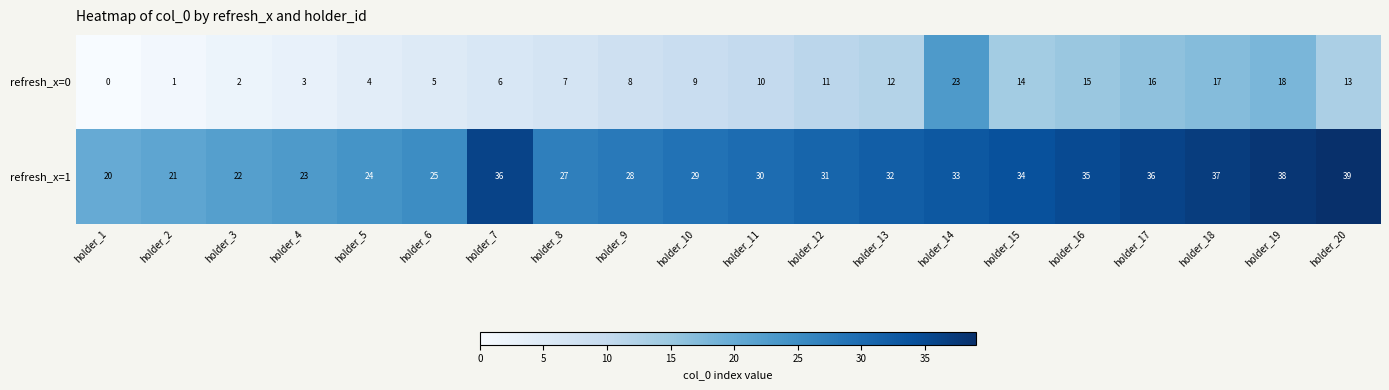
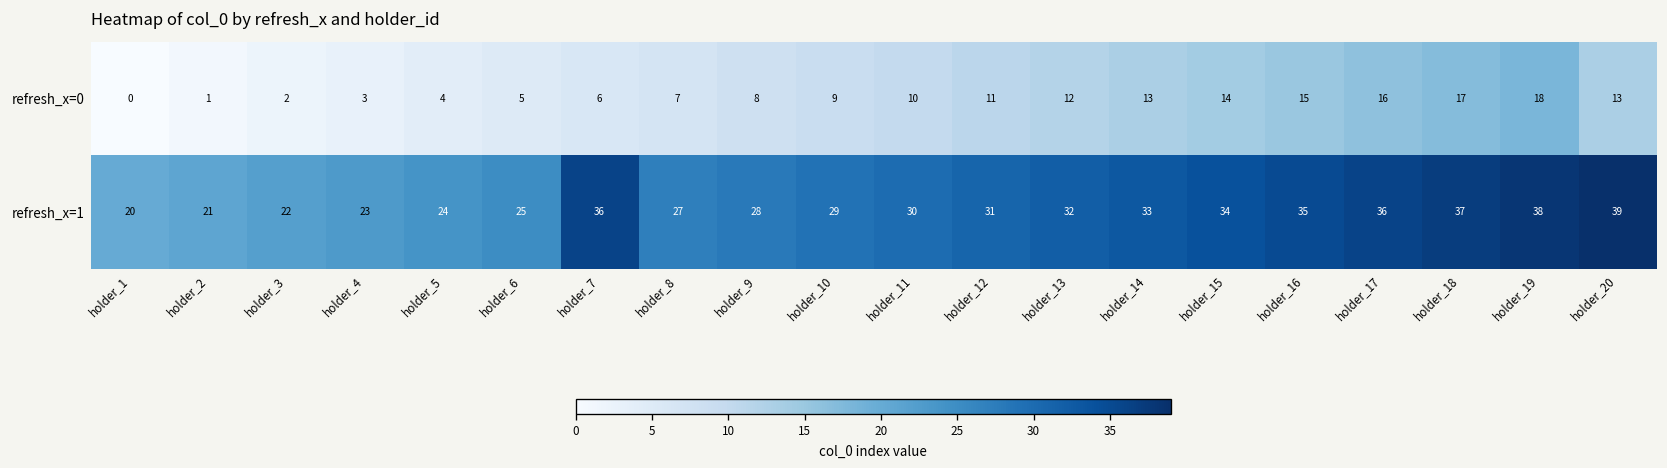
refresh_x=0, holder_14: 23 -> 13
